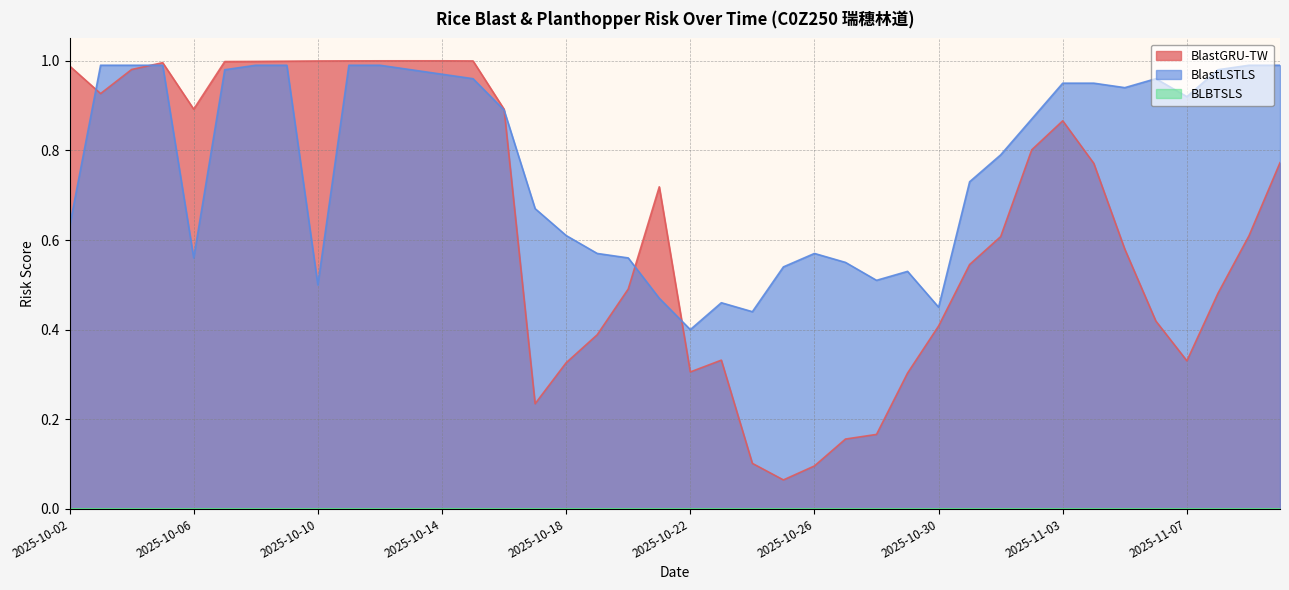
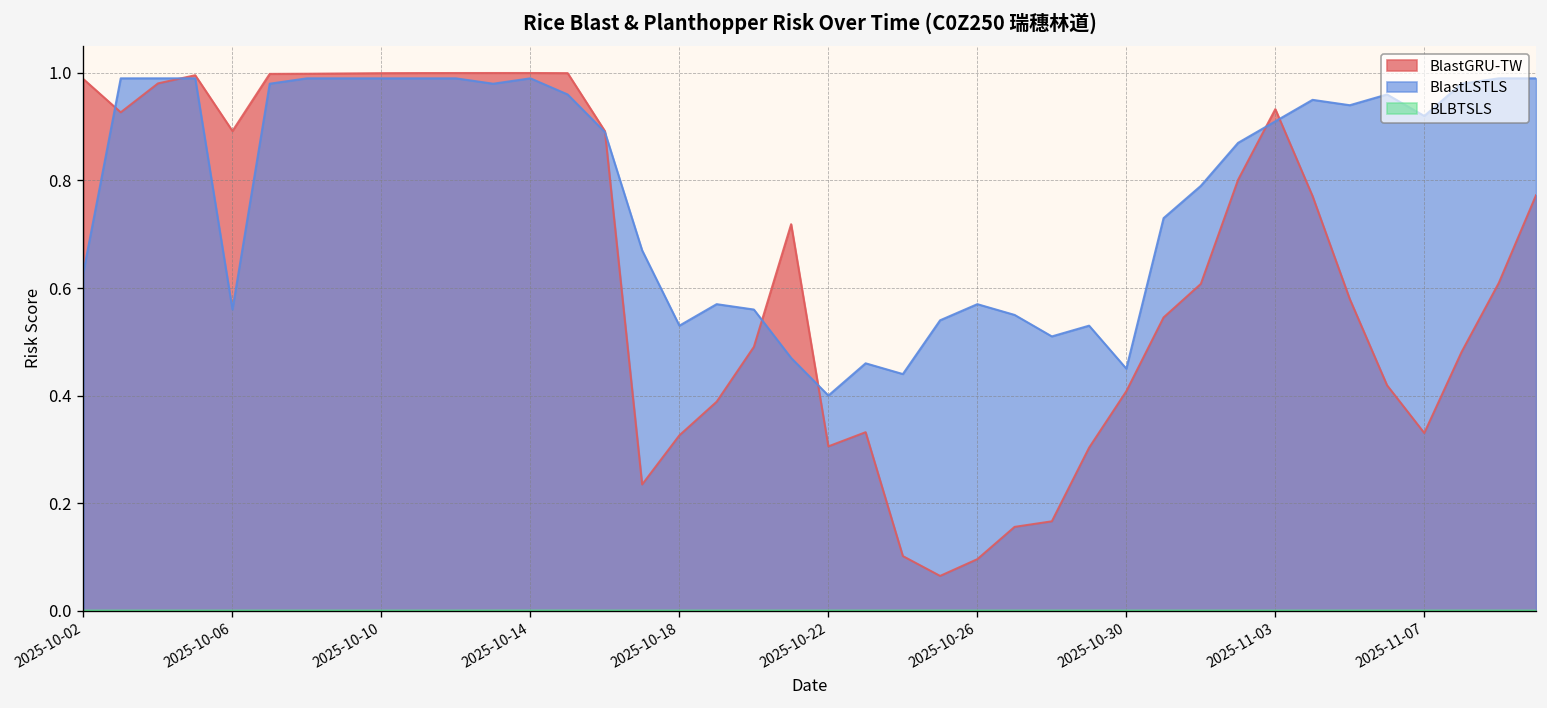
BlastLSTLS, 2025-10-10: 0.50 -> 0.99
BlastLSTLS, 2025-10-14: 0.97 -> 0.99
BlastLSTLS, 2025-10-18: 0.61 -> 0.53
BlastGRU-TW, 2025-11-03: 0.87 -> 0.93
BlastLSTLS, 2025-11-03: 0.95 -> 0.91
